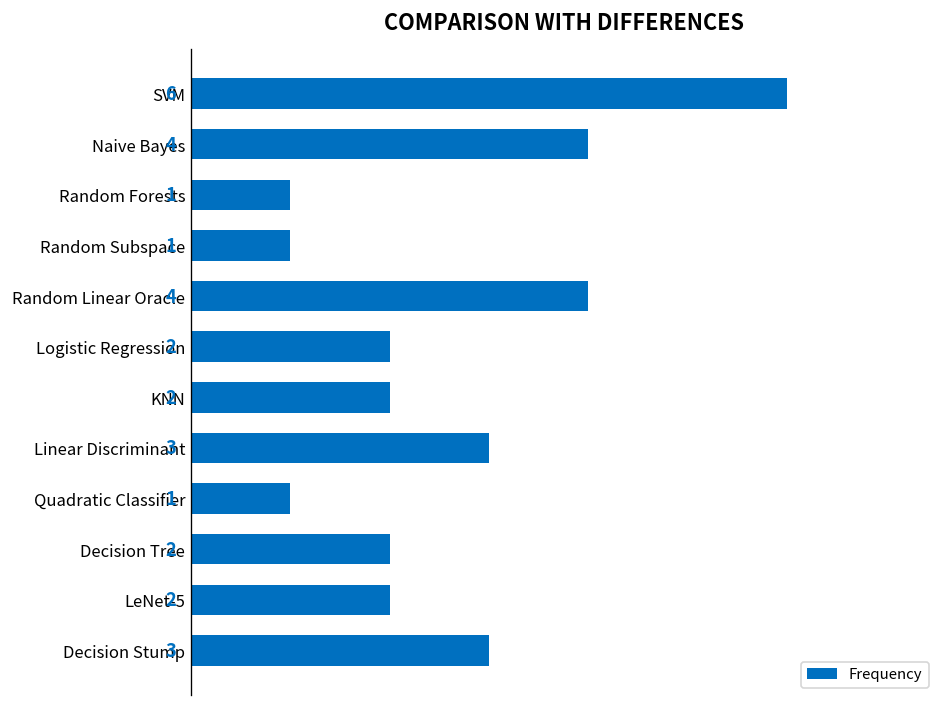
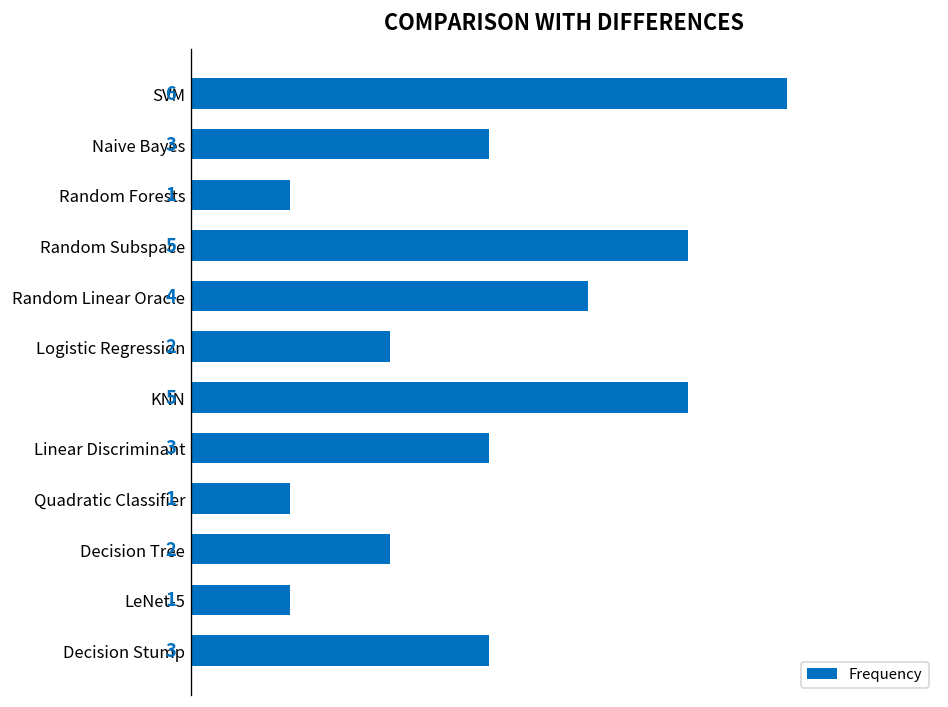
Naive Bayes: 4 -> 3
Random Subspace: 1 -> 5
KNN: 2 -> 5
LeNet-5: 2 -> 1
